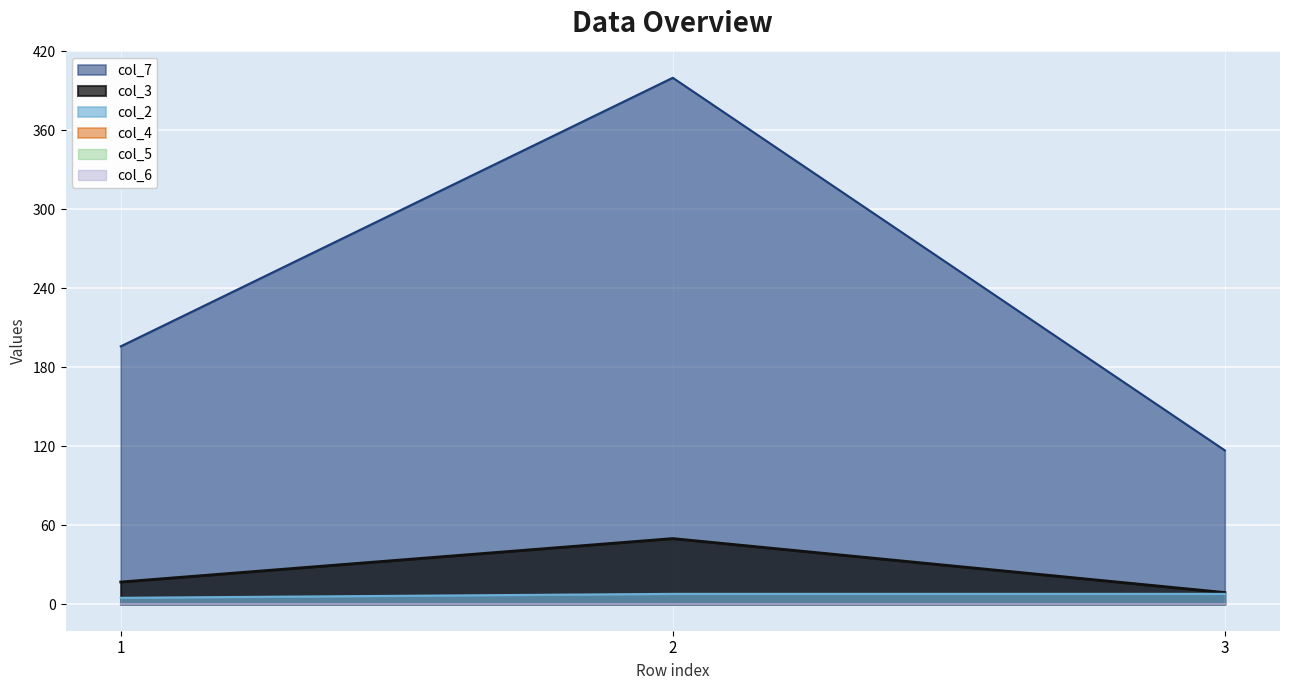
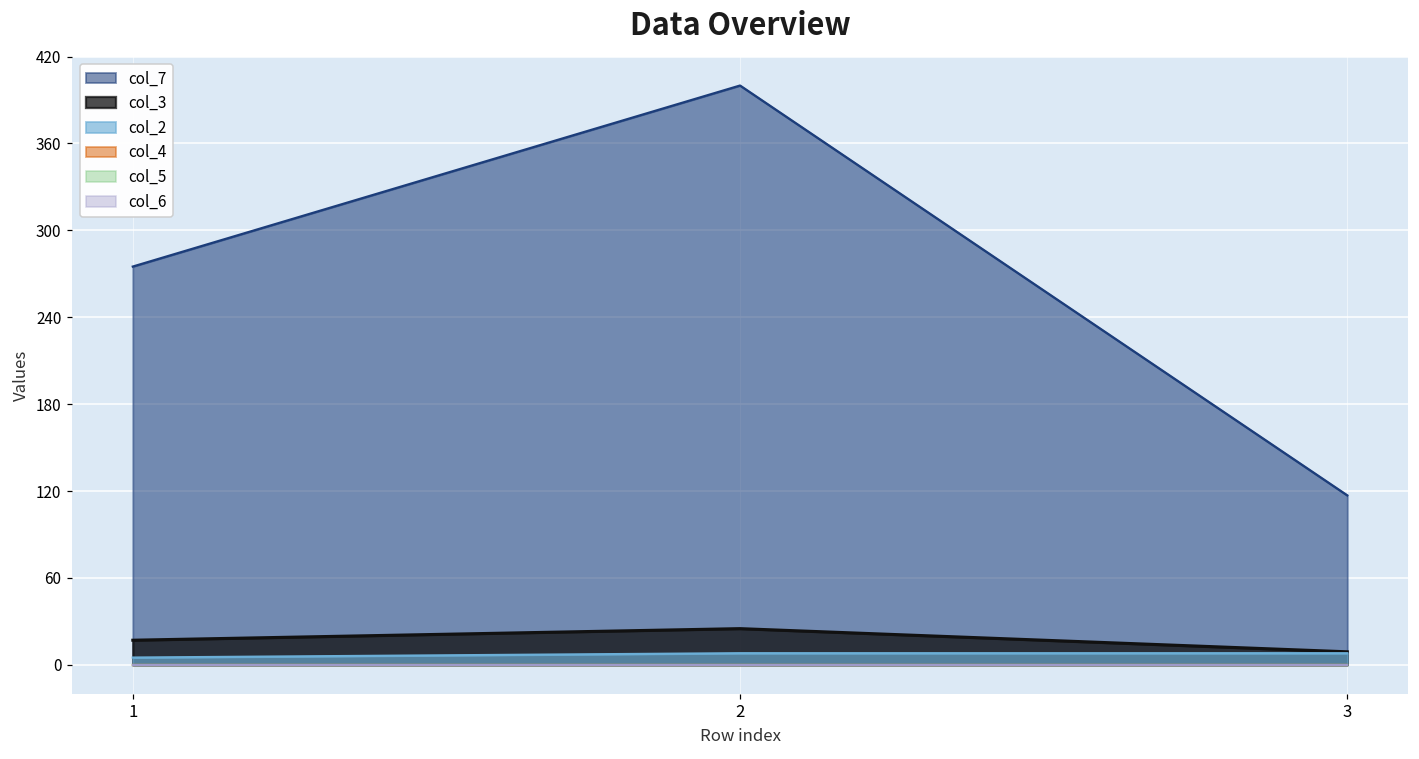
col_7, 1: 196 -> 275
col_3, 2: 50 -> 25
